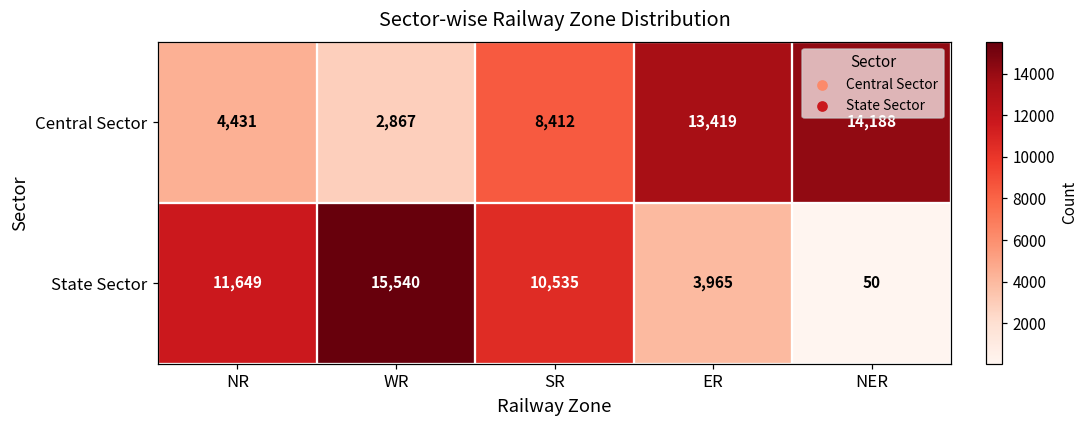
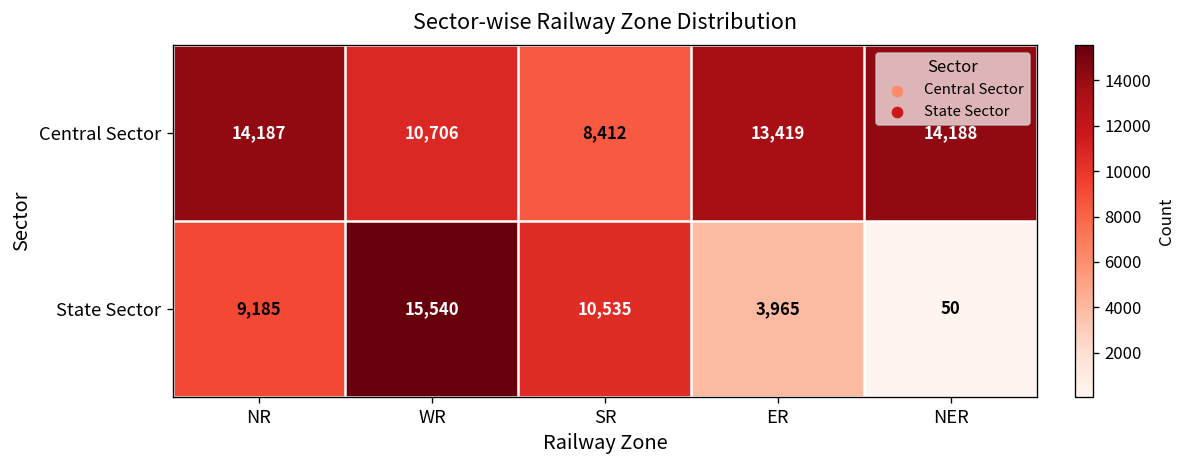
Central Sector, NR: 4,431 -> 14,187
Central Sector, WR: 2,867 -> 10,706
State Sector, NR: 11,649 -> 9,185
